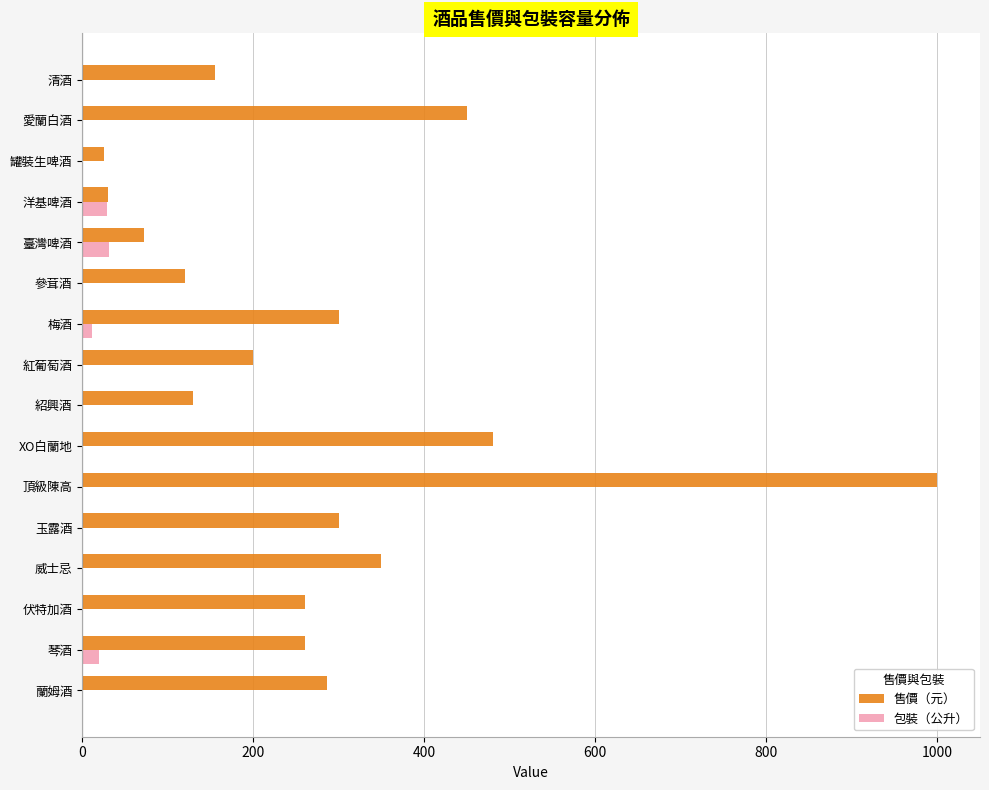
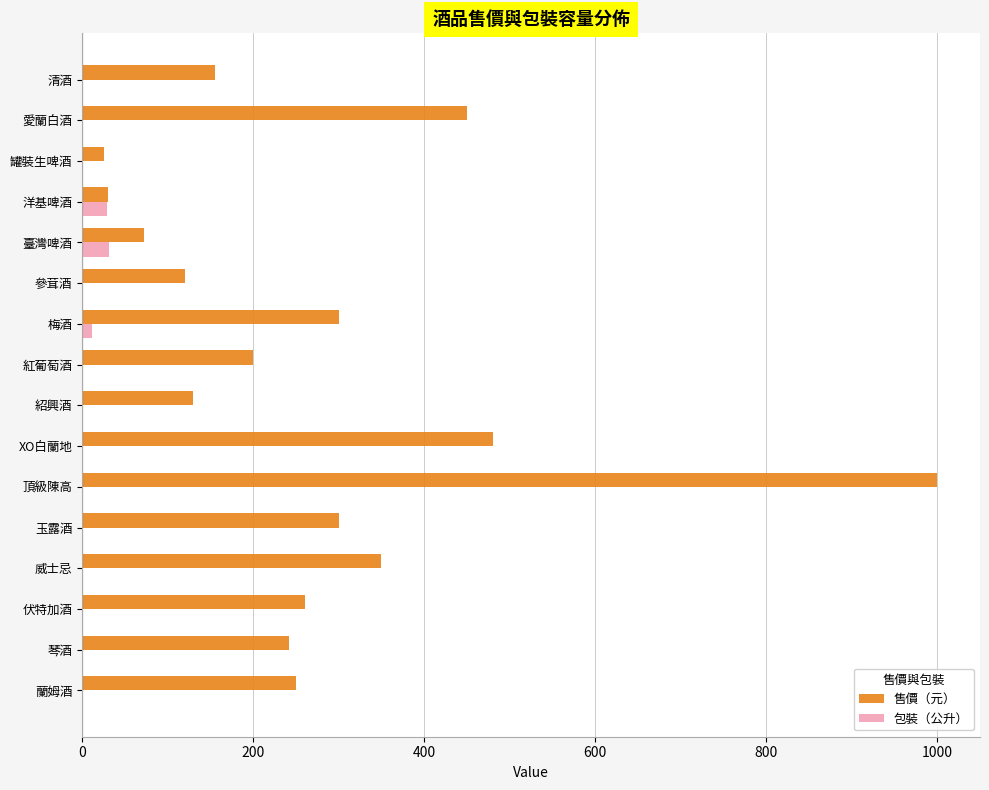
售價（元）, 琴酒: 260 -> 240
包裝（公升）, 琴酒: 20 -> 0
售價（元）, 蘭姆酒: 290 -> 250
